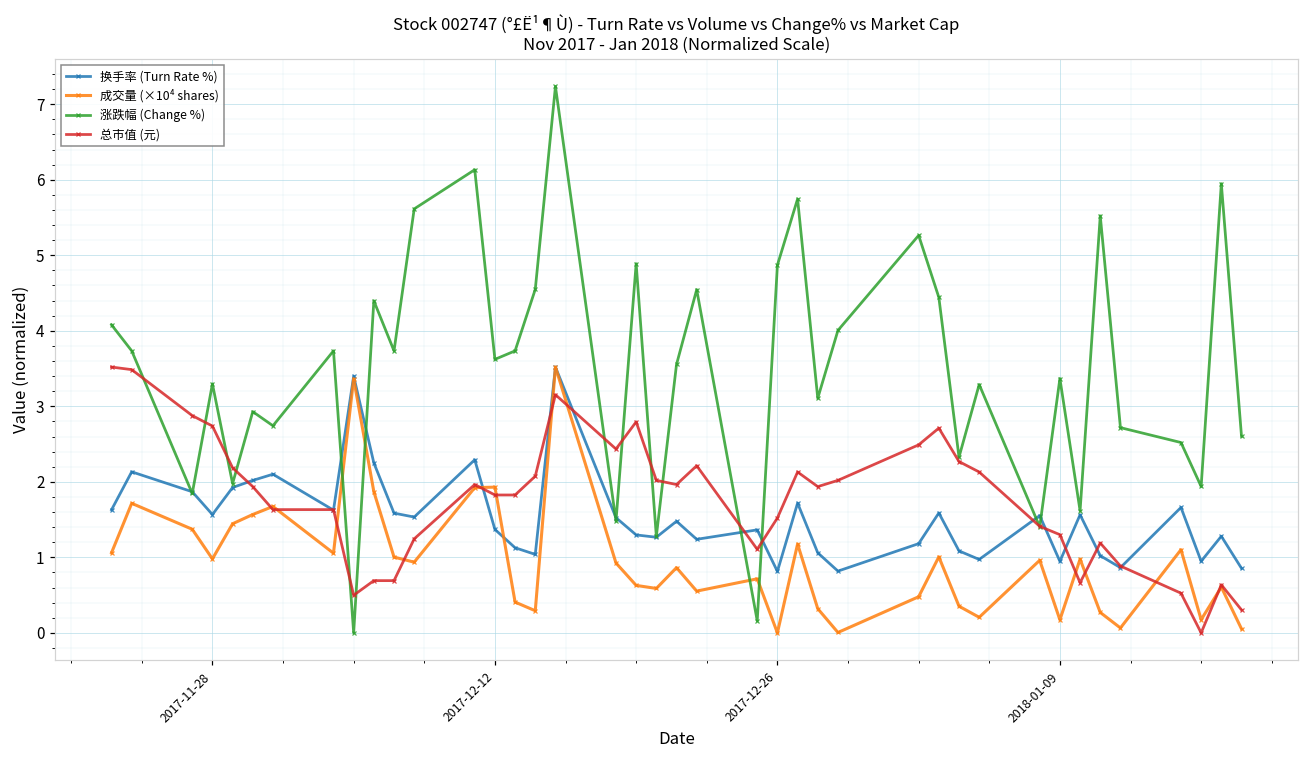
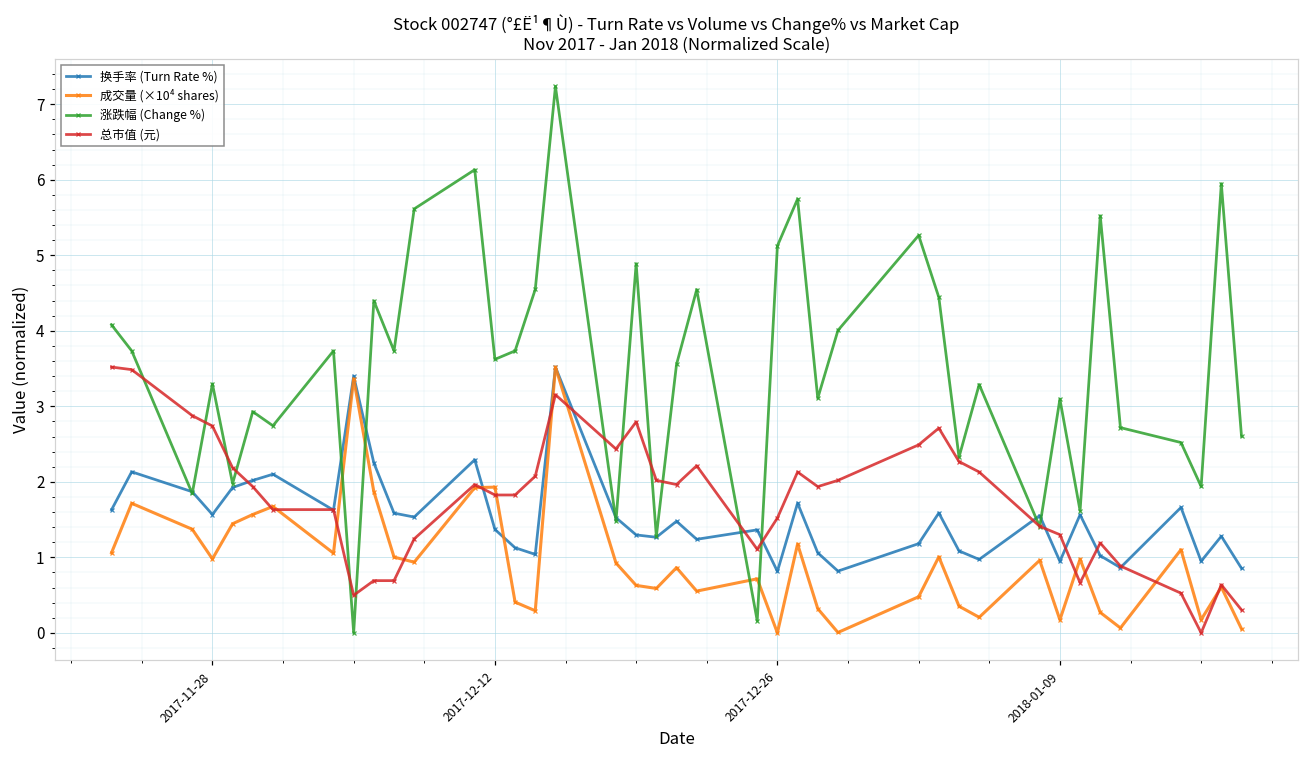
涨跌幅 (Change %), 2017-12-26: 4.9 -> 5.1
涨跌幅 (Change %), 2018-01-09: 3.4 -> 3.1
